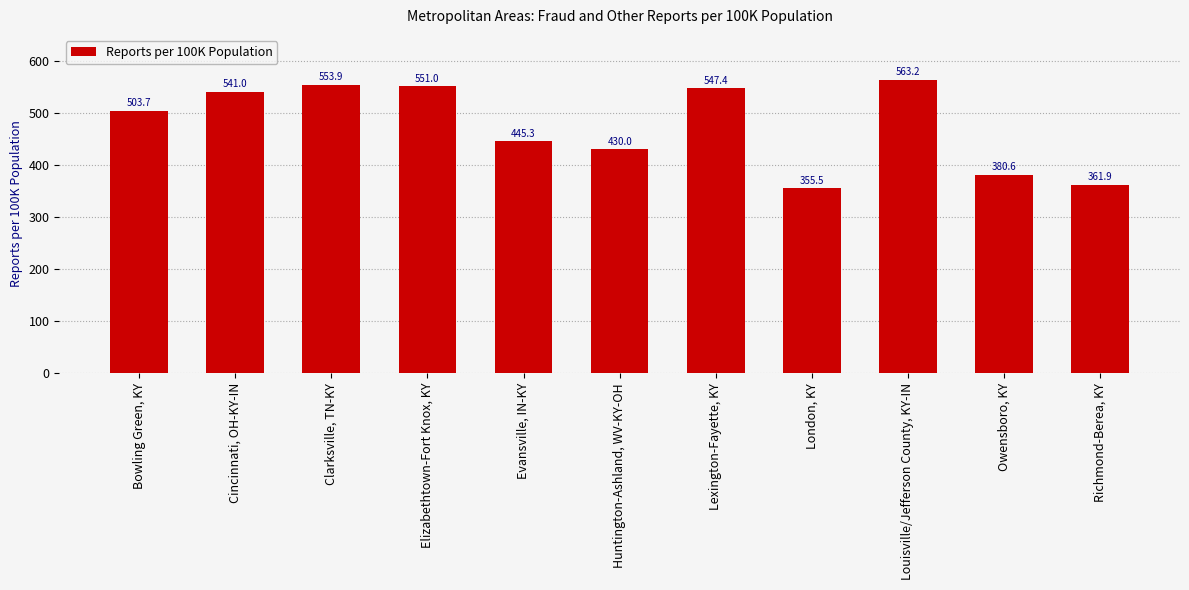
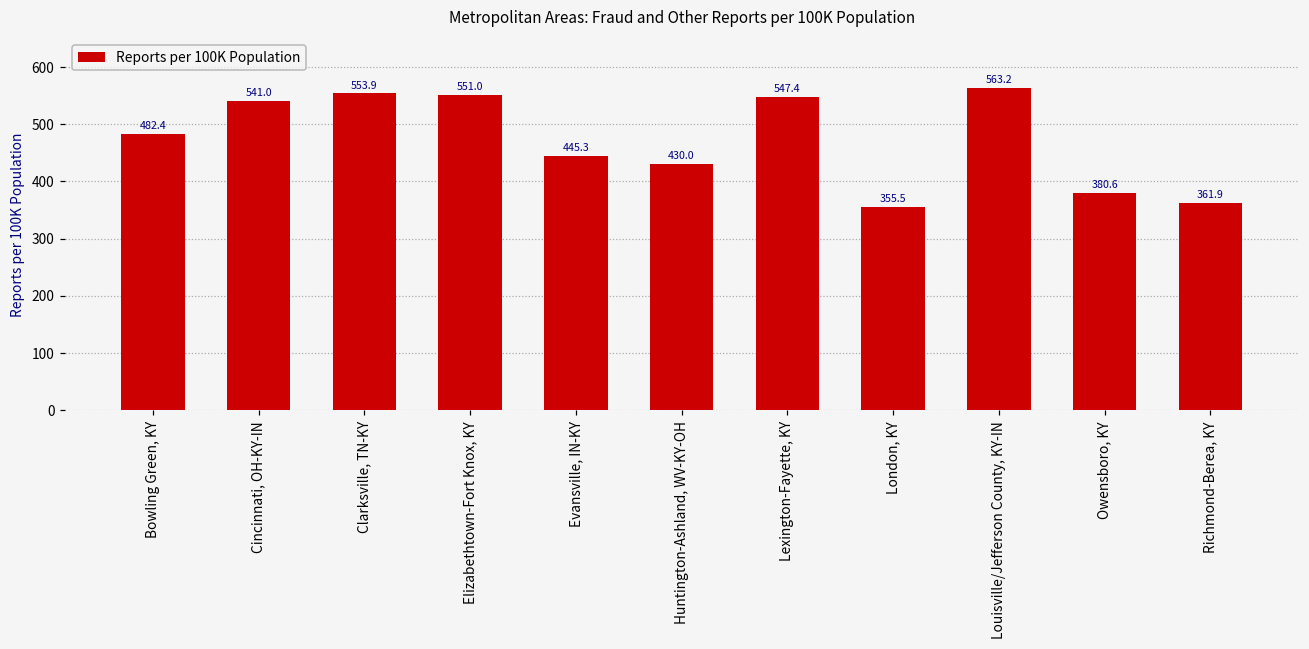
Bowling Green, KY: 503.7 -> 482.4
